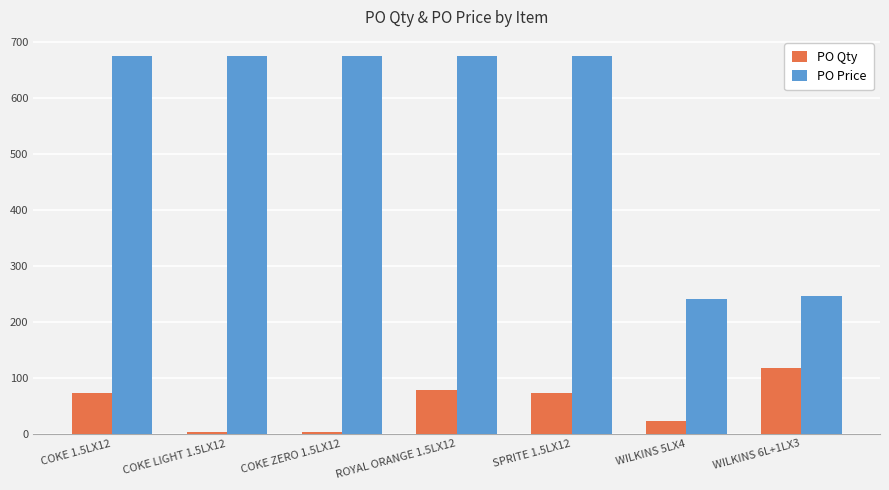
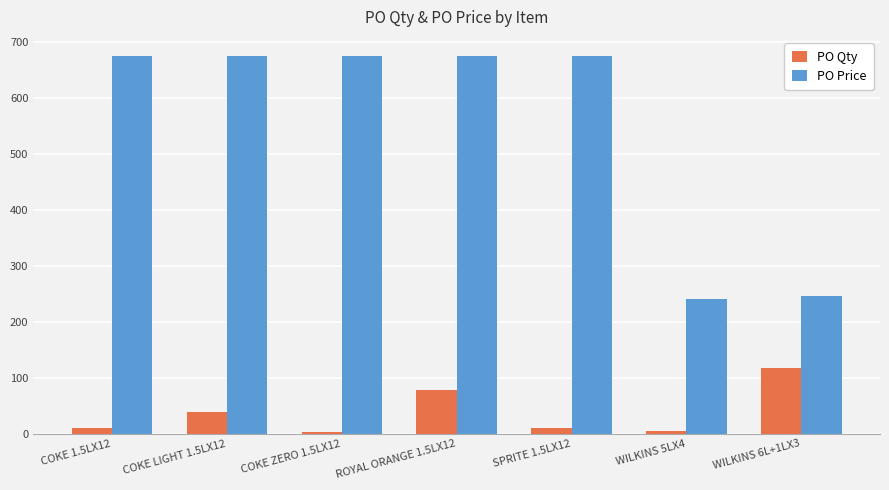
PO Qty, COKE 1.5LX12: 70 -> 10
PO Qty, COKE LIGHT 1.5LX12: 0 -> 40
PO Qty, SPRITE 1.5LX12: 70 -> 10
PO Qty, WILKINS 5LX4: 20 -> 10
